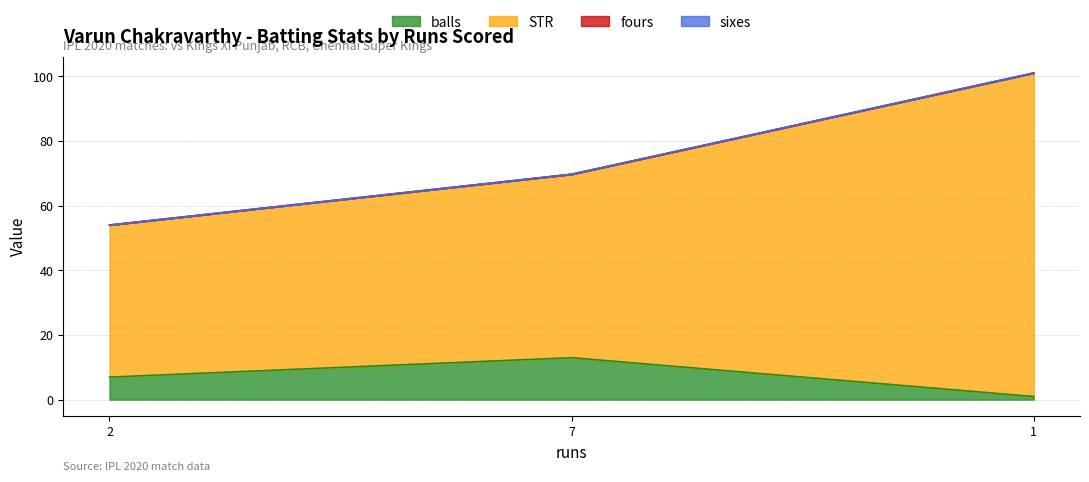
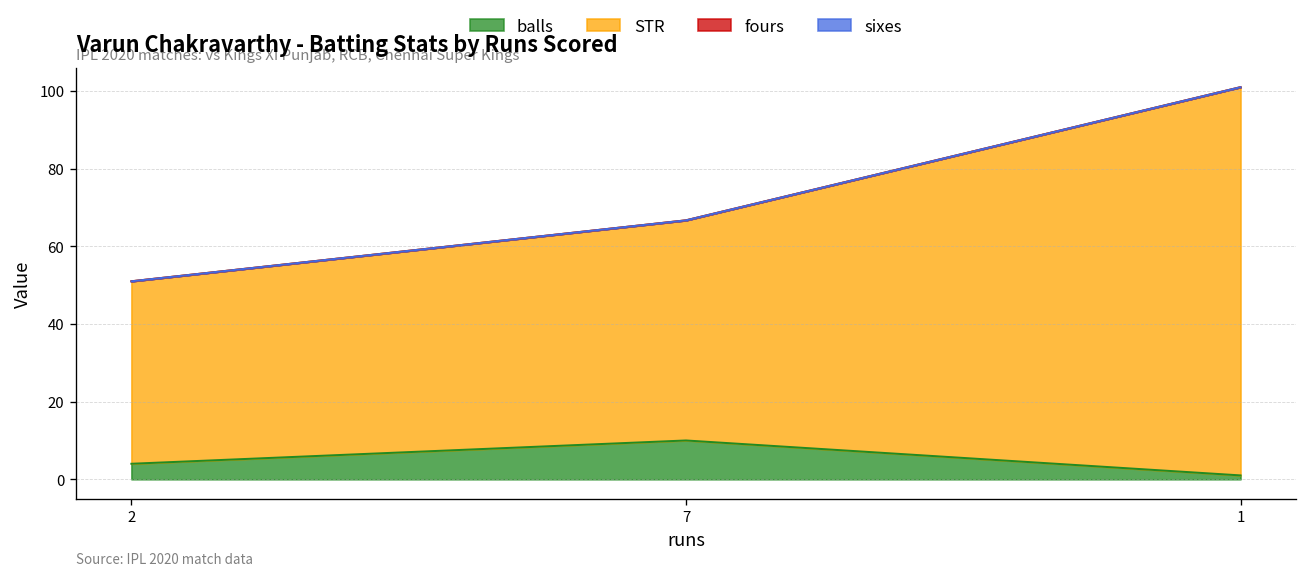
balls, 2: 7 -> 4
balls, 7: 13 -> 10
